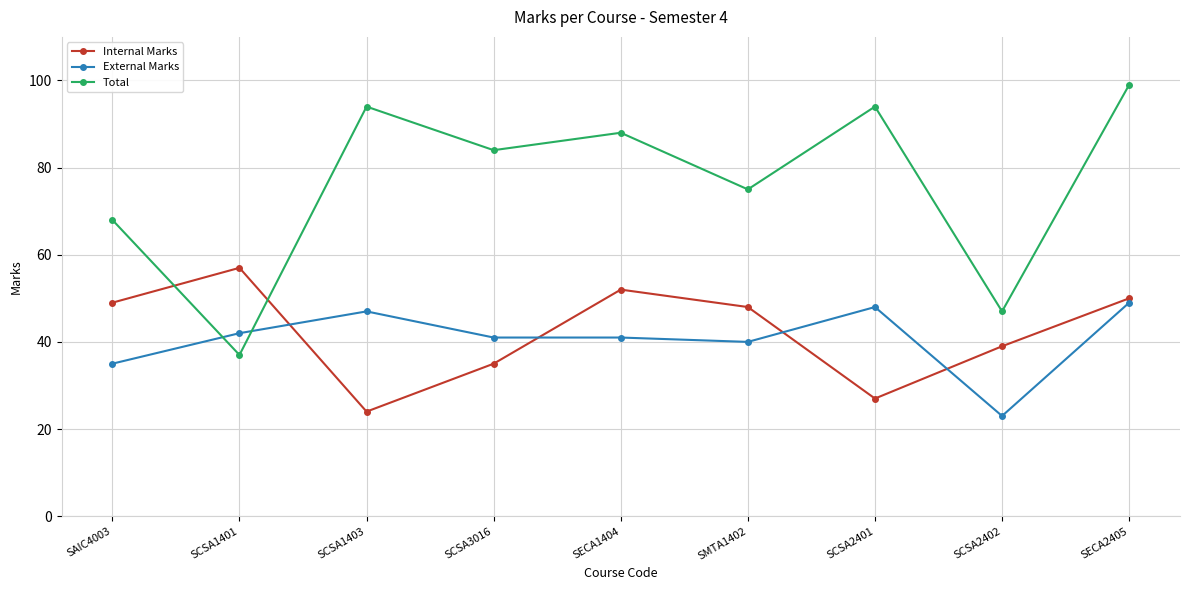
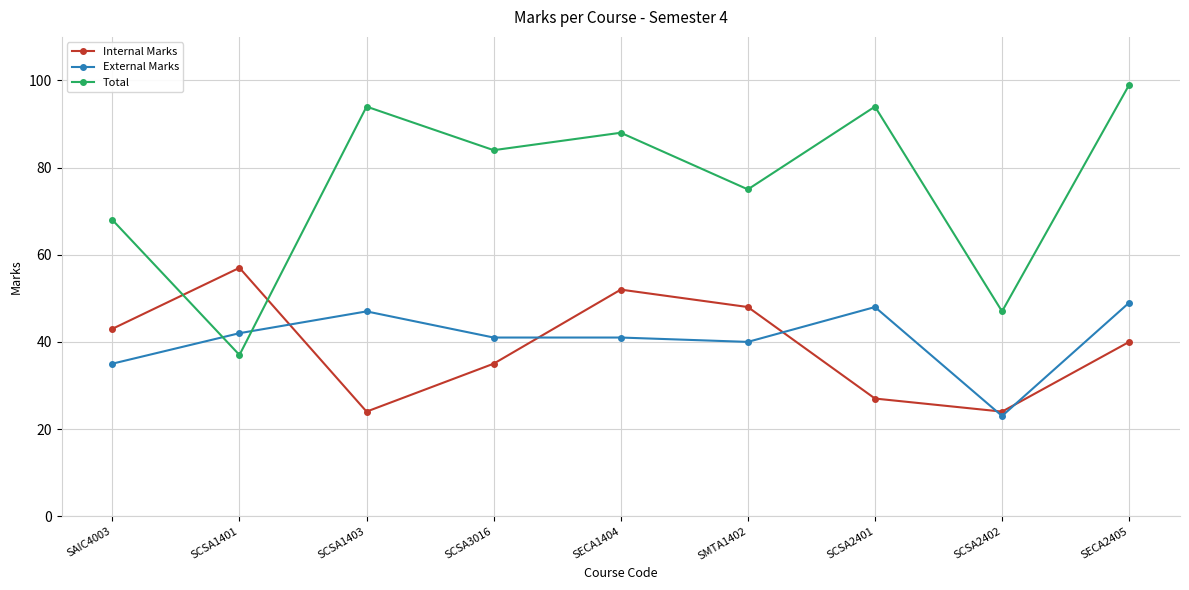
Internal Marks, SAIC4003: 49 -> 43
Internal Marks, SCSA2402: 39 -> 24
Internal Marks, SECA2405: 50 -> 40
